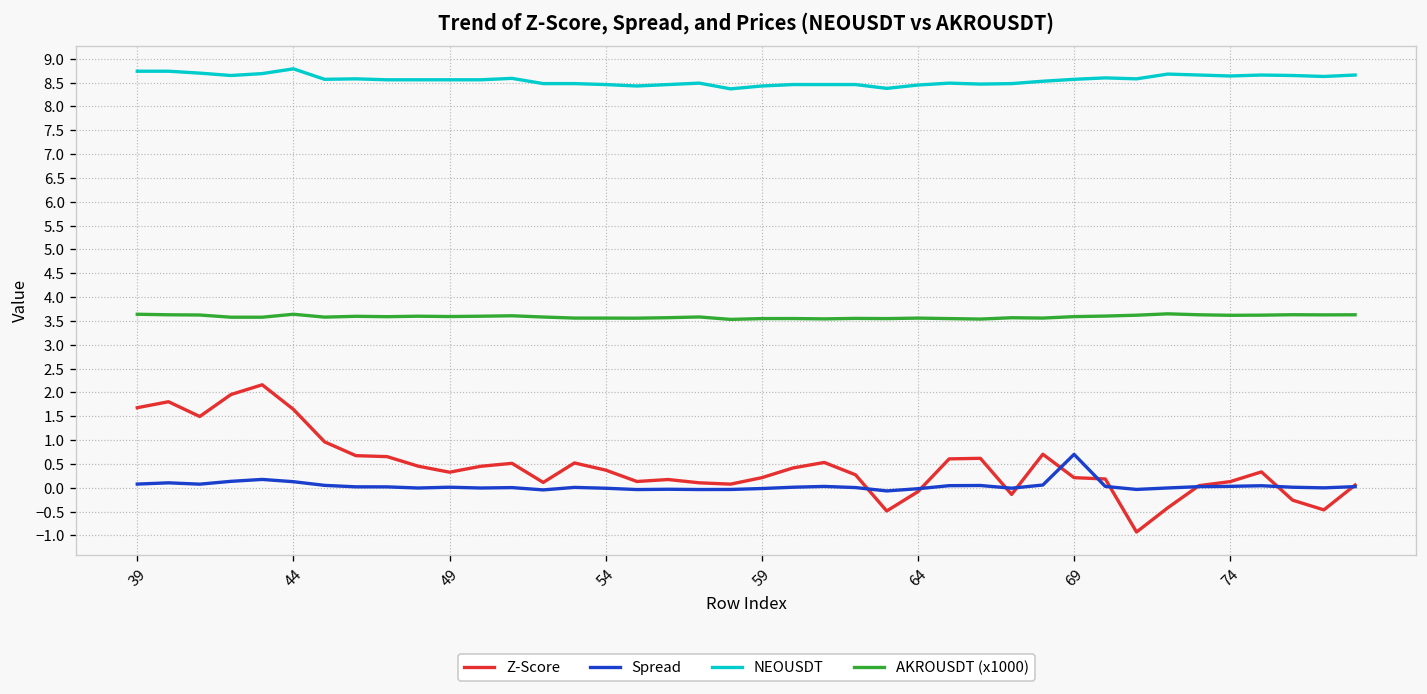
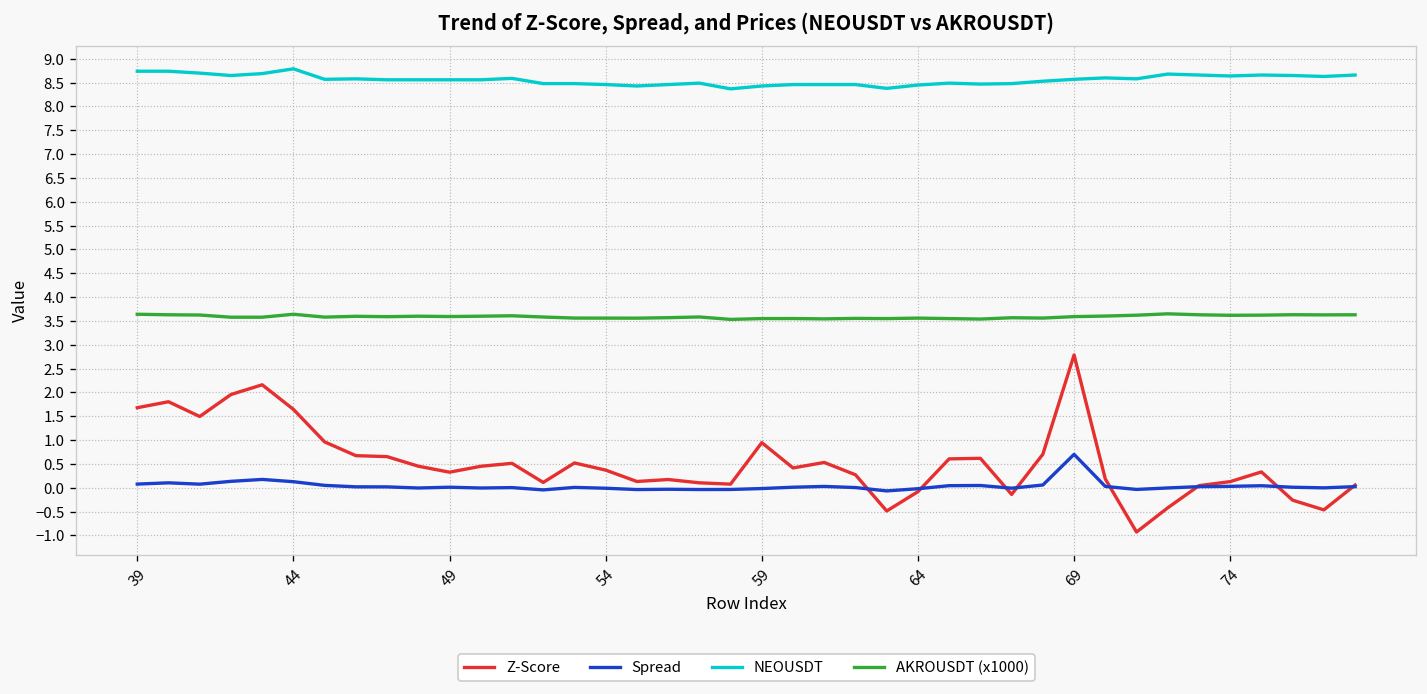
Z-Score, 59: 0.2 -> 0.9
Z-Score, 69: 0.2 -> 2.8
